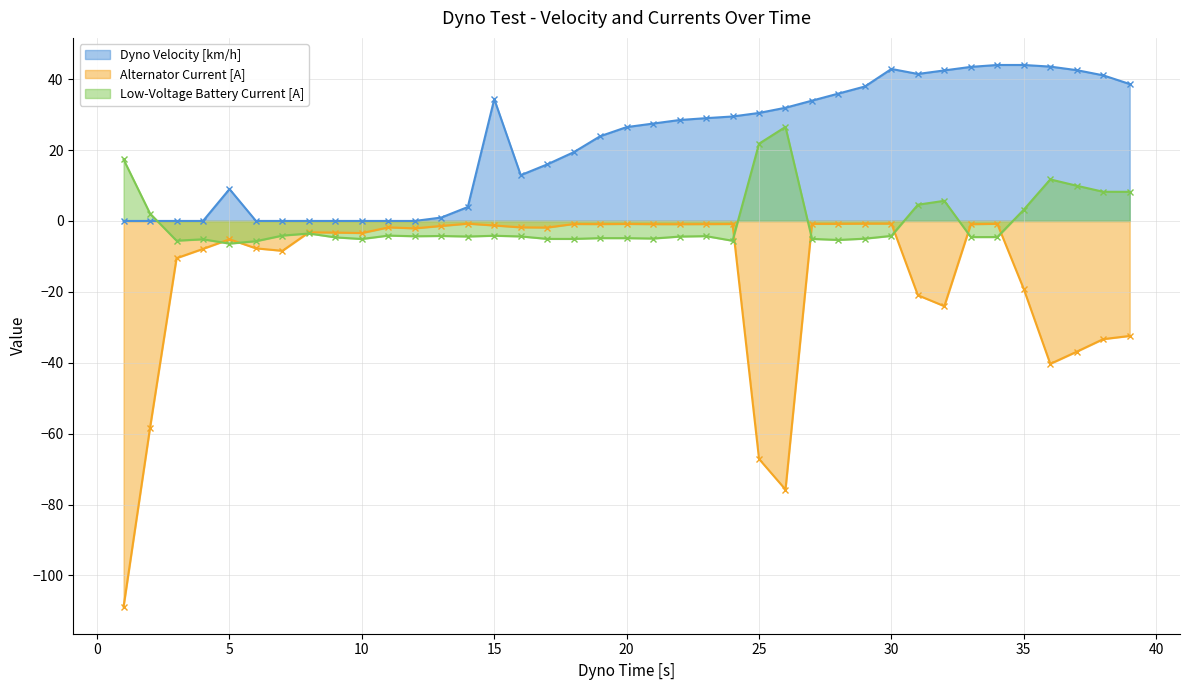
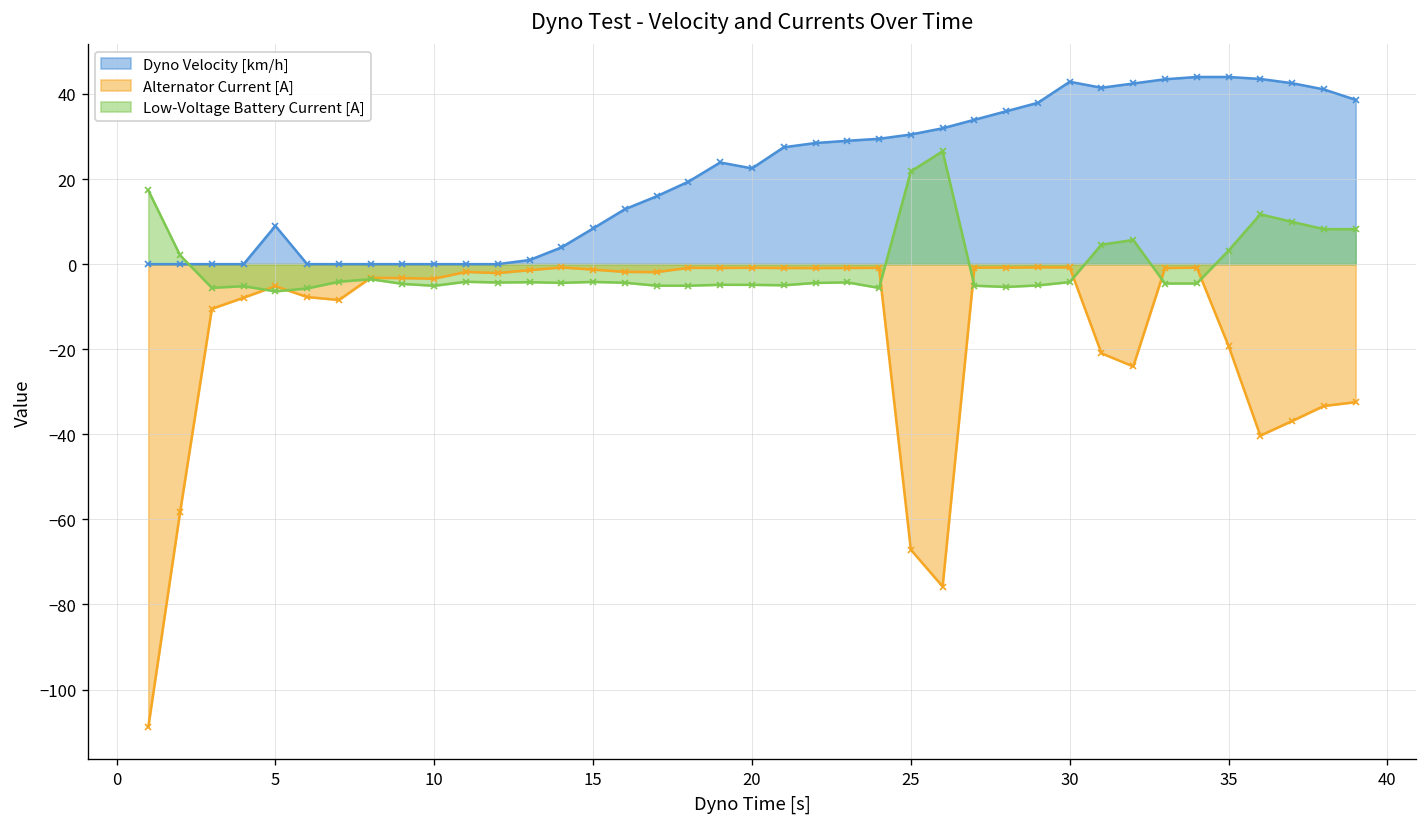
Dyno Velocity [km/h], 15: 34 -> 8
Dyno Velocity [km/h], 20: 26 -> 23
